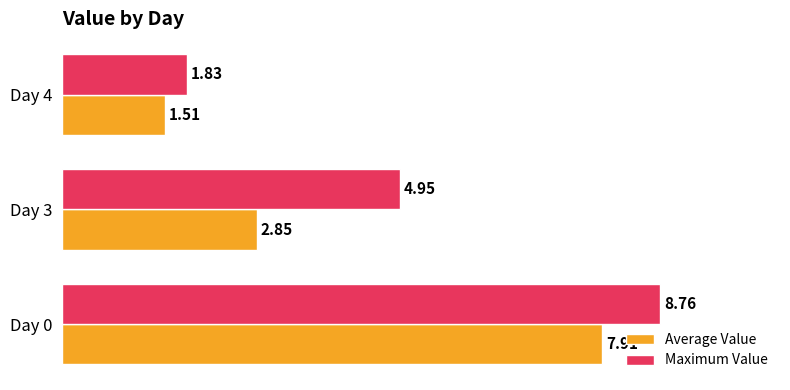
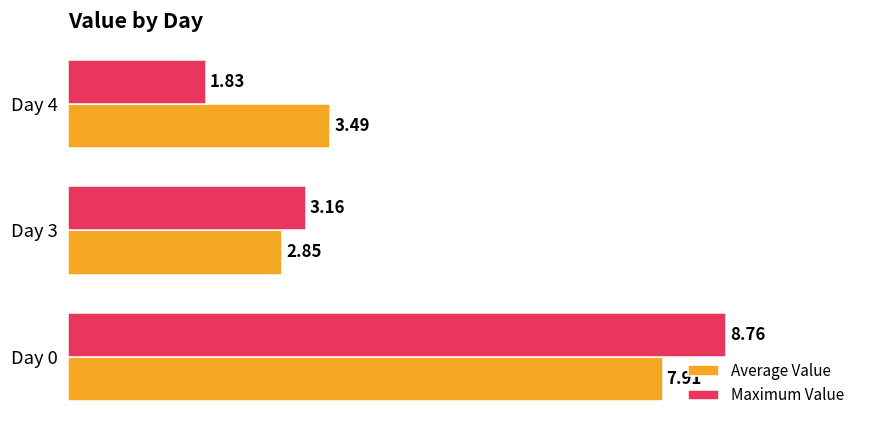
Average Value, Day 4: 1.51 -> 3.49
Maximum Value, Day 3: 4.95 -> 3.16
